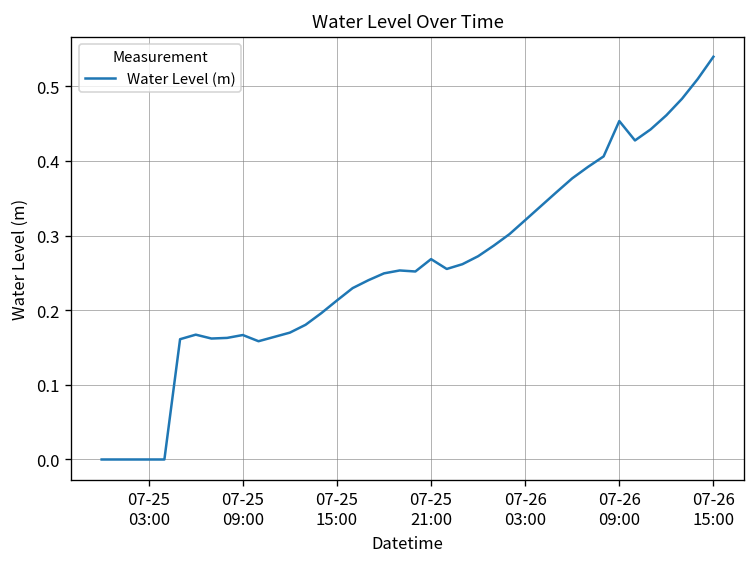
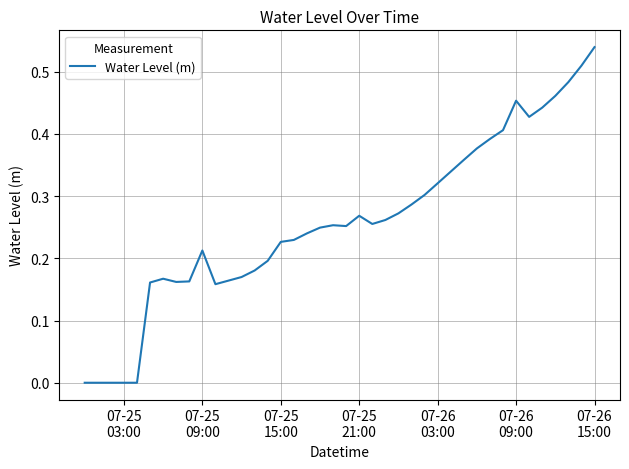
07-25 09:00: 0.17 -> 0.21
07-25 15:00: 0.21 -> 0.23
